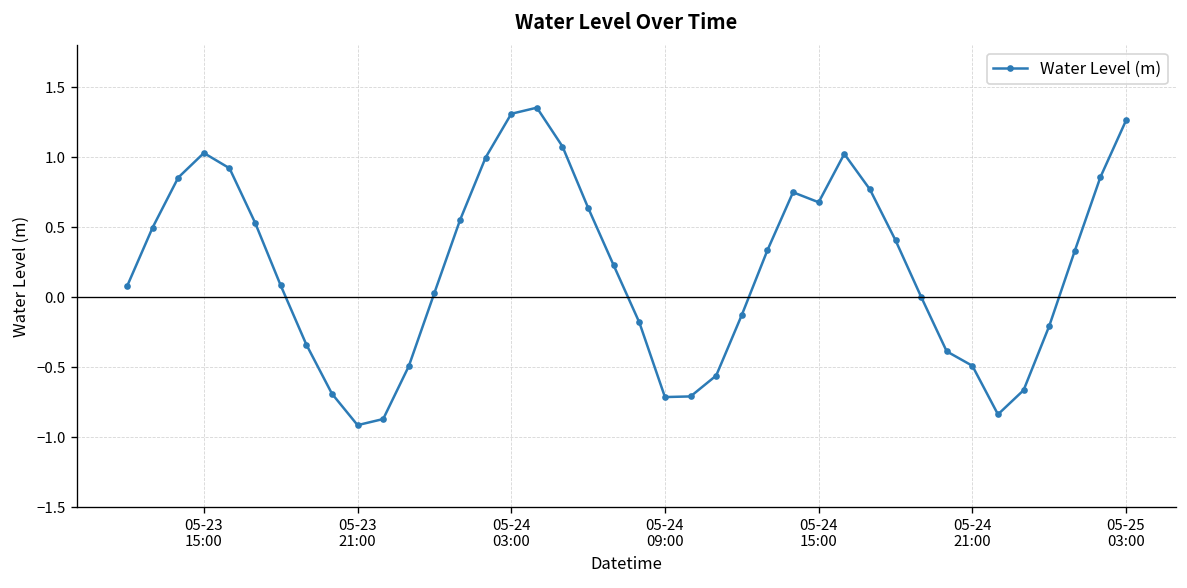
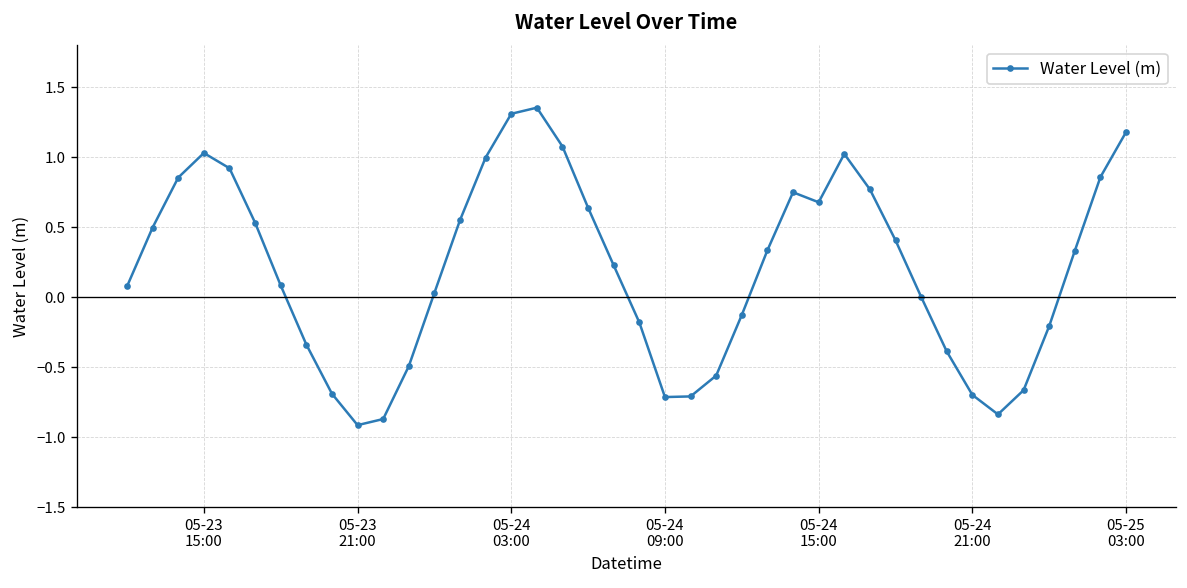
05-24 21:00: -0.49 -> -0.70
05-25 03:00: 1.26 -> 1.18
